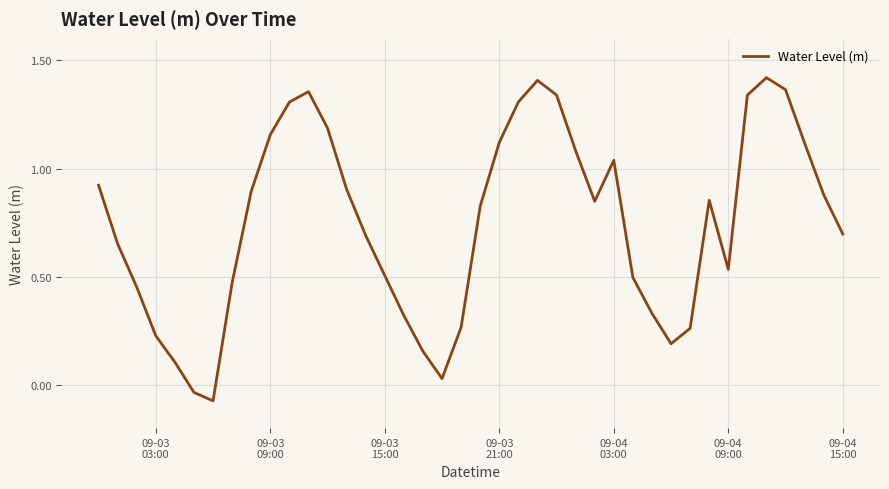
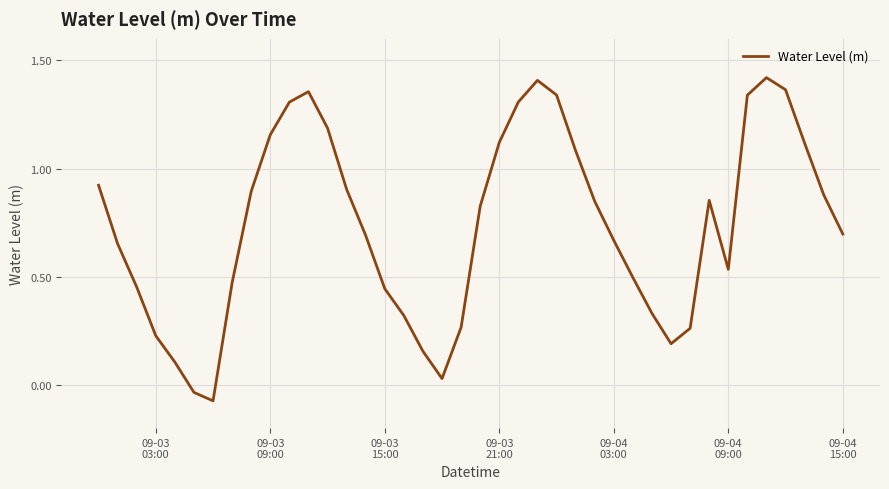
09-03 15:00: 0.51 -> 0.44
09-04 03:00: 1.04 -> 0.67
